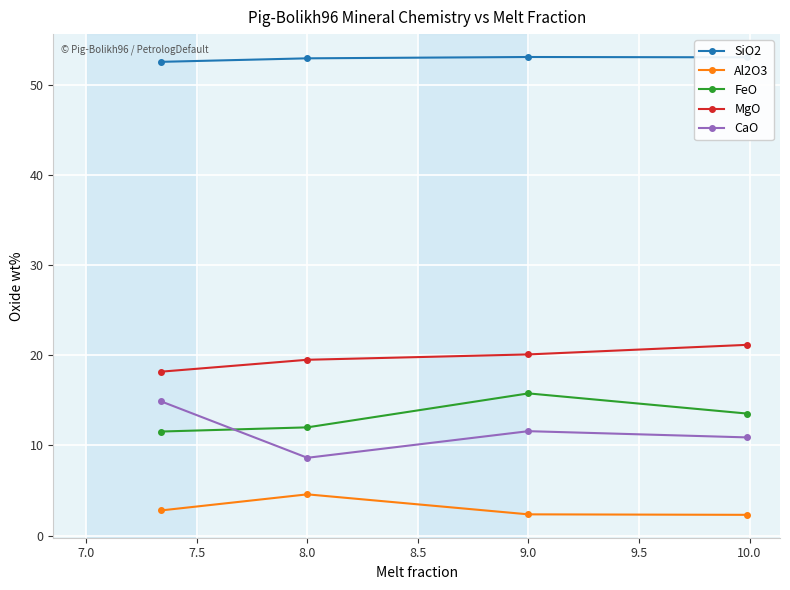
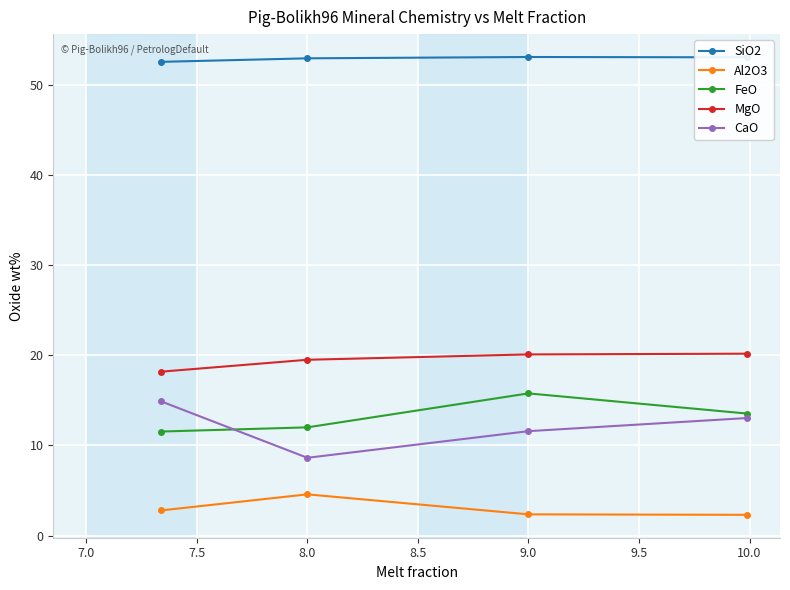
MgO, 10.0: 21 -> 20
CaO, 10.0: 11 -> 13
